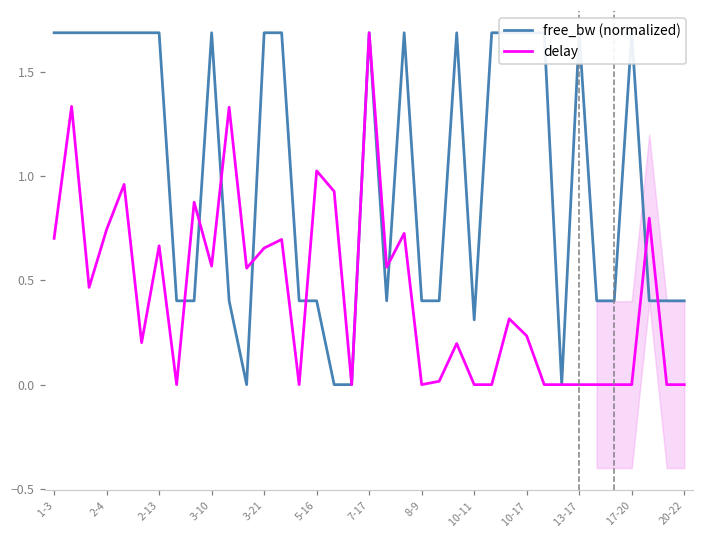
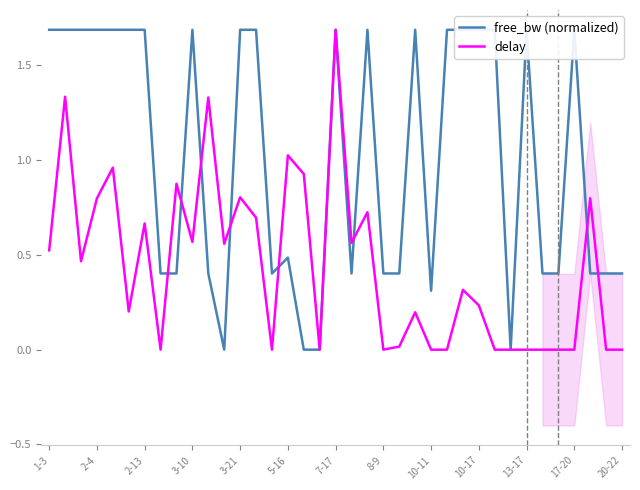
delay, 1-3: 0.70 -> 0.52
delay, 2-4: 0.74 -> 0.80
delay, 3-21: 0.66 -> 0.80
free_bw (normalized), 5-16: 0.40 -> 0.49
